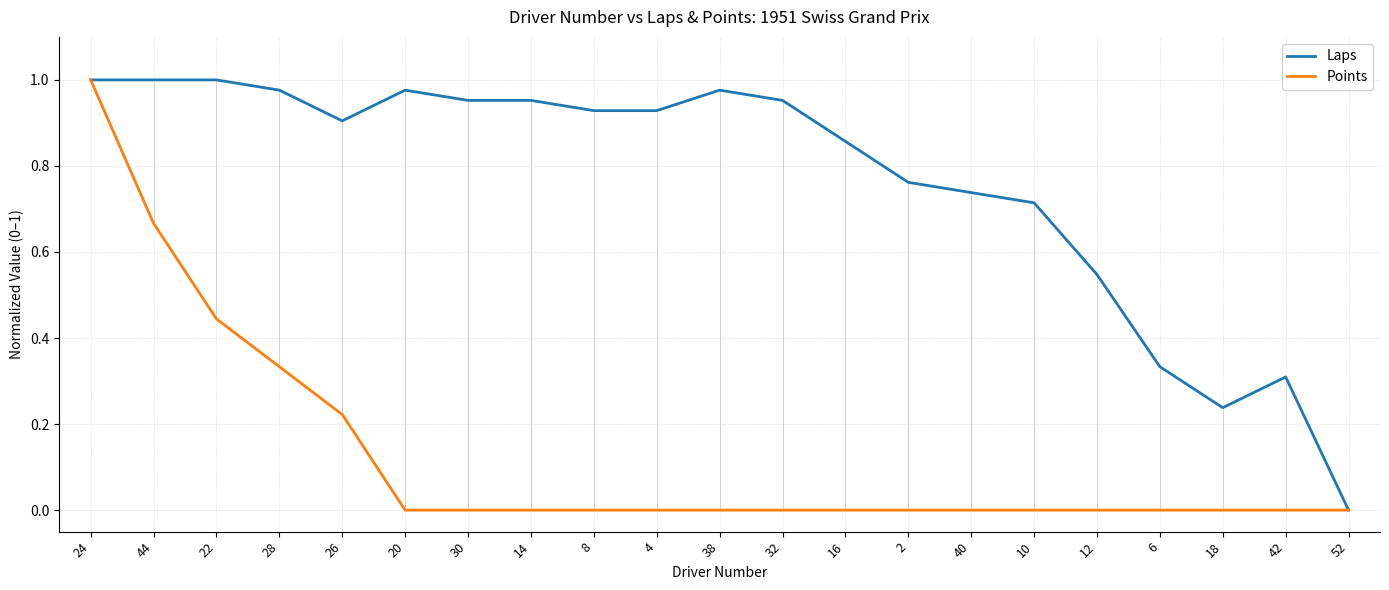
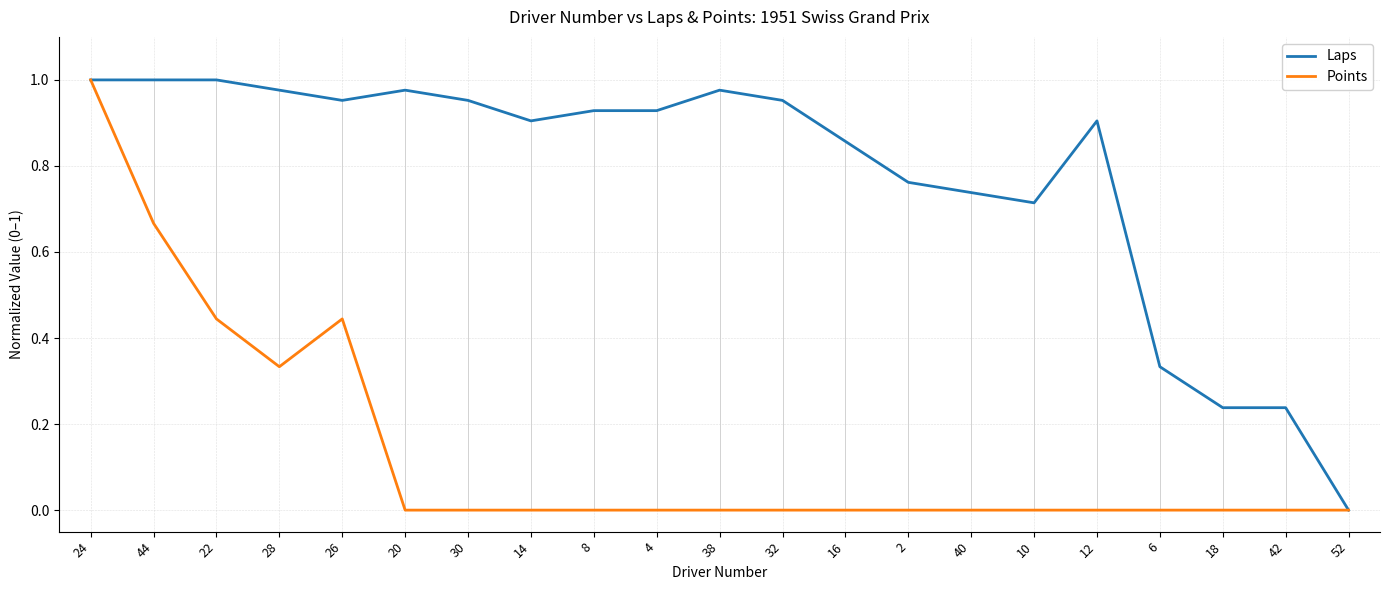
Laps, 26: 0.90 -> 0.95
Points, 26: 0.22 -> 0.44
Laps, 14: 0.95 -> 0.90
Laps, 12: 0.55 -> 0.90
Laps, 42: 0.31 -> 0.24
